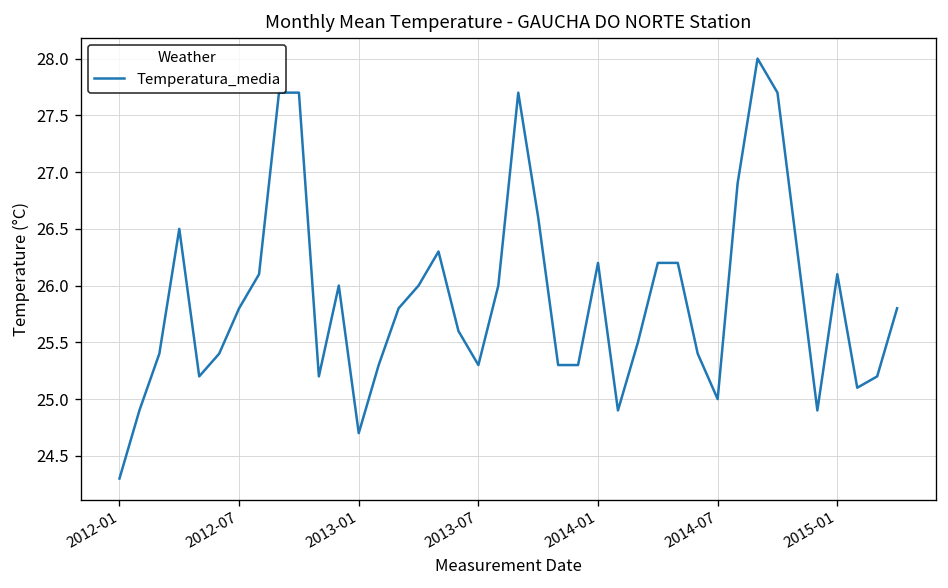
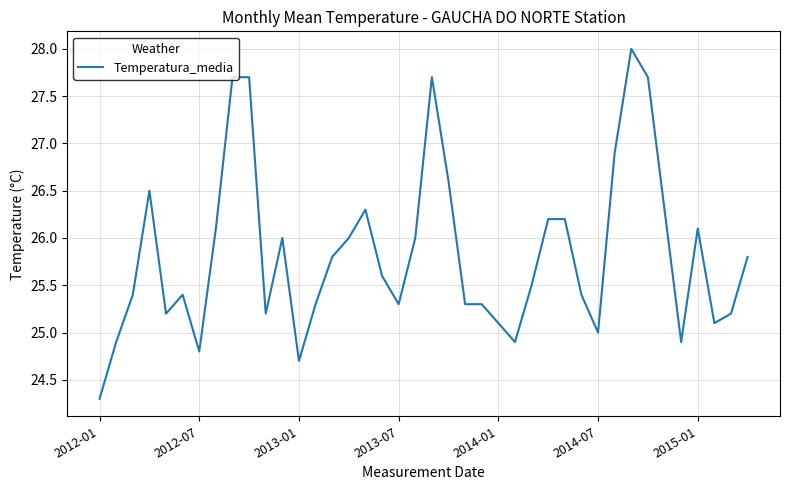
2012-07: 25.8 -> 24.8
2014-01: 26.2 -> 25.1
